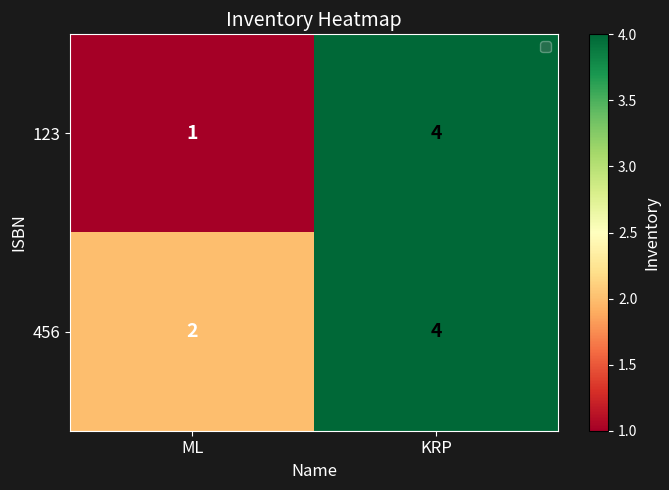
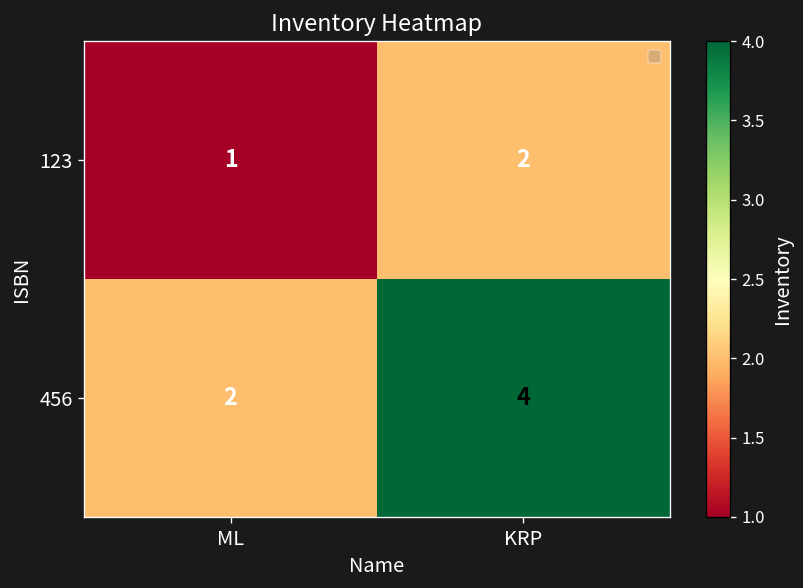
123, KRP: 4 -> 2
